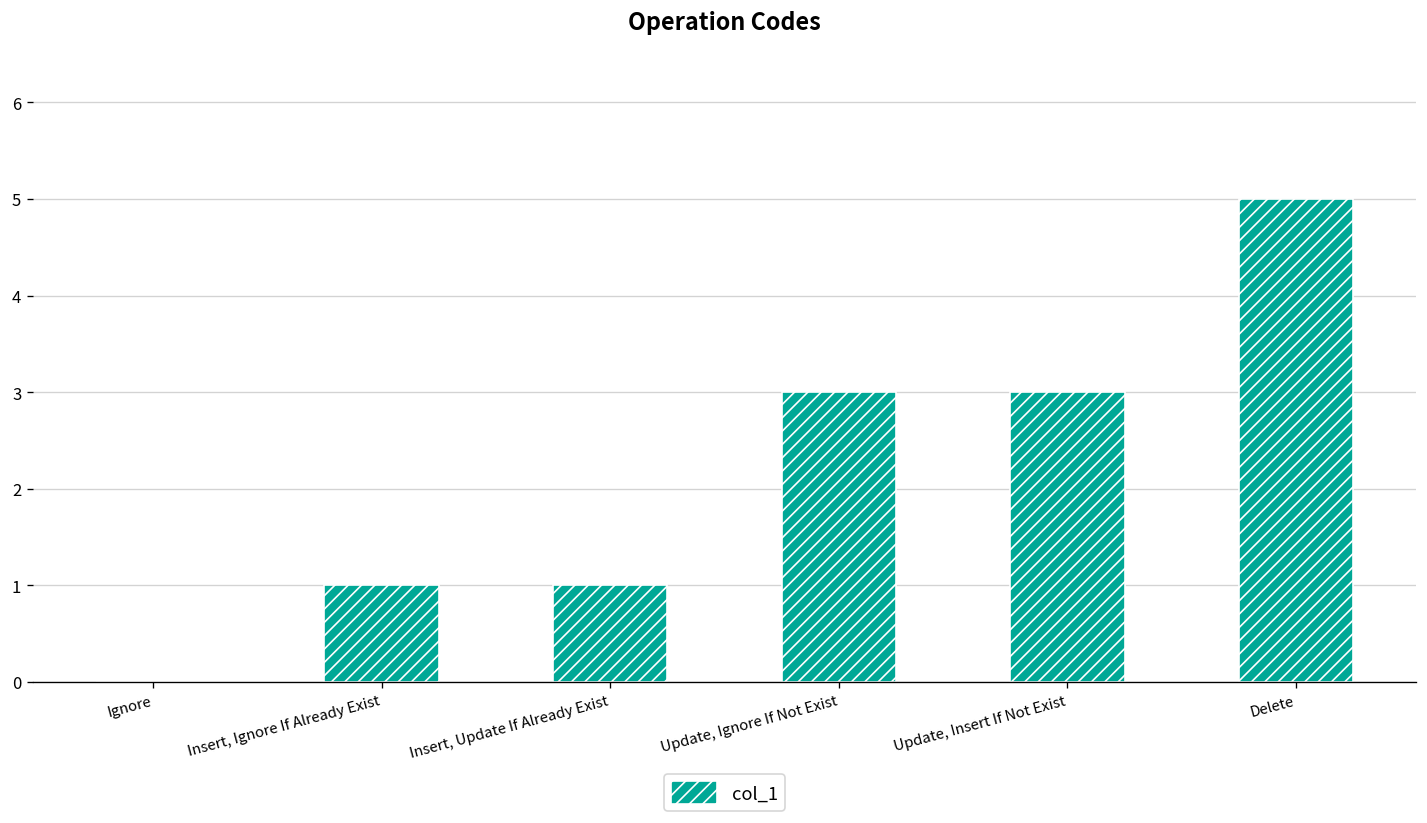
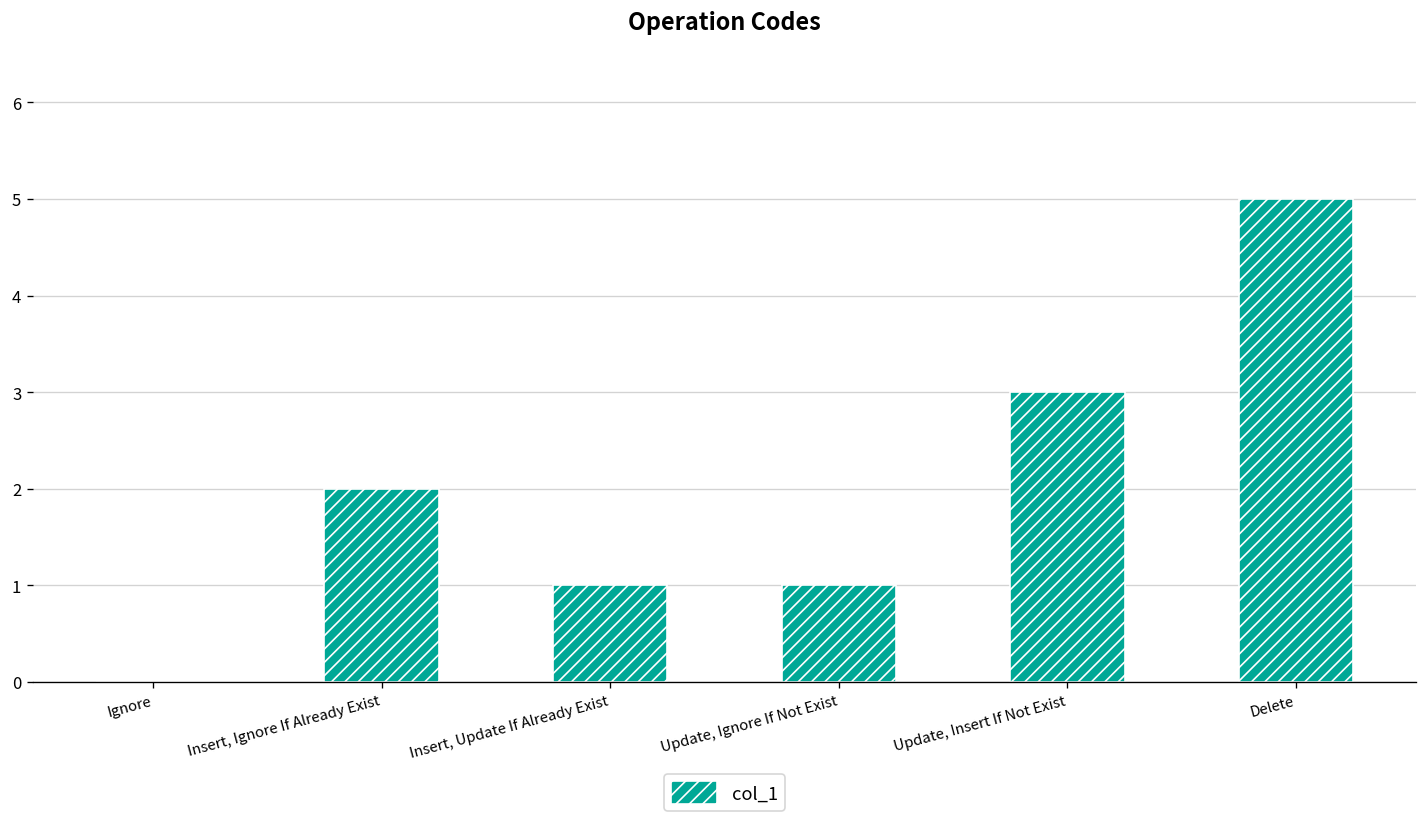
Insert, Ignore If Already Exist: 1 -> 2
Update, Ignore If Not Exist: 3 -> 1
